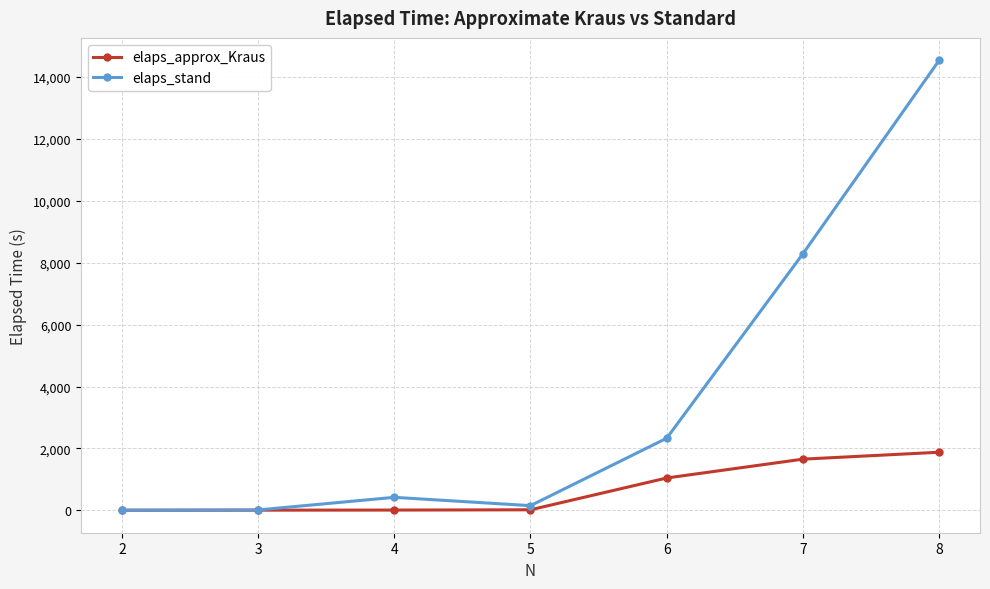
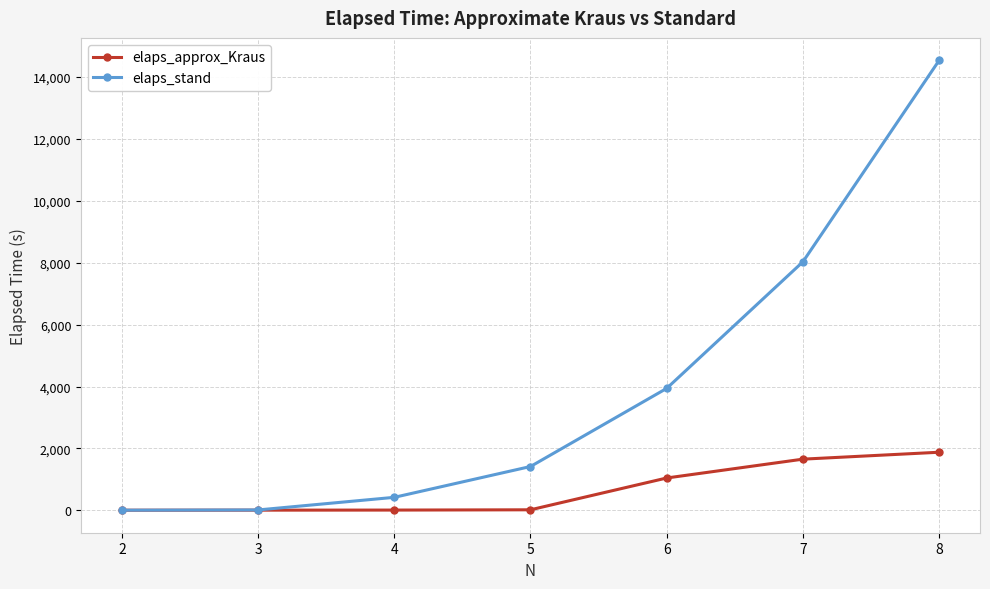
elaps_stand, 5: 200 -> 1,400
elaps_stand, 6: 2,300 -> 3,900
elaps_stand, 7: 8,300 -> 8,000
